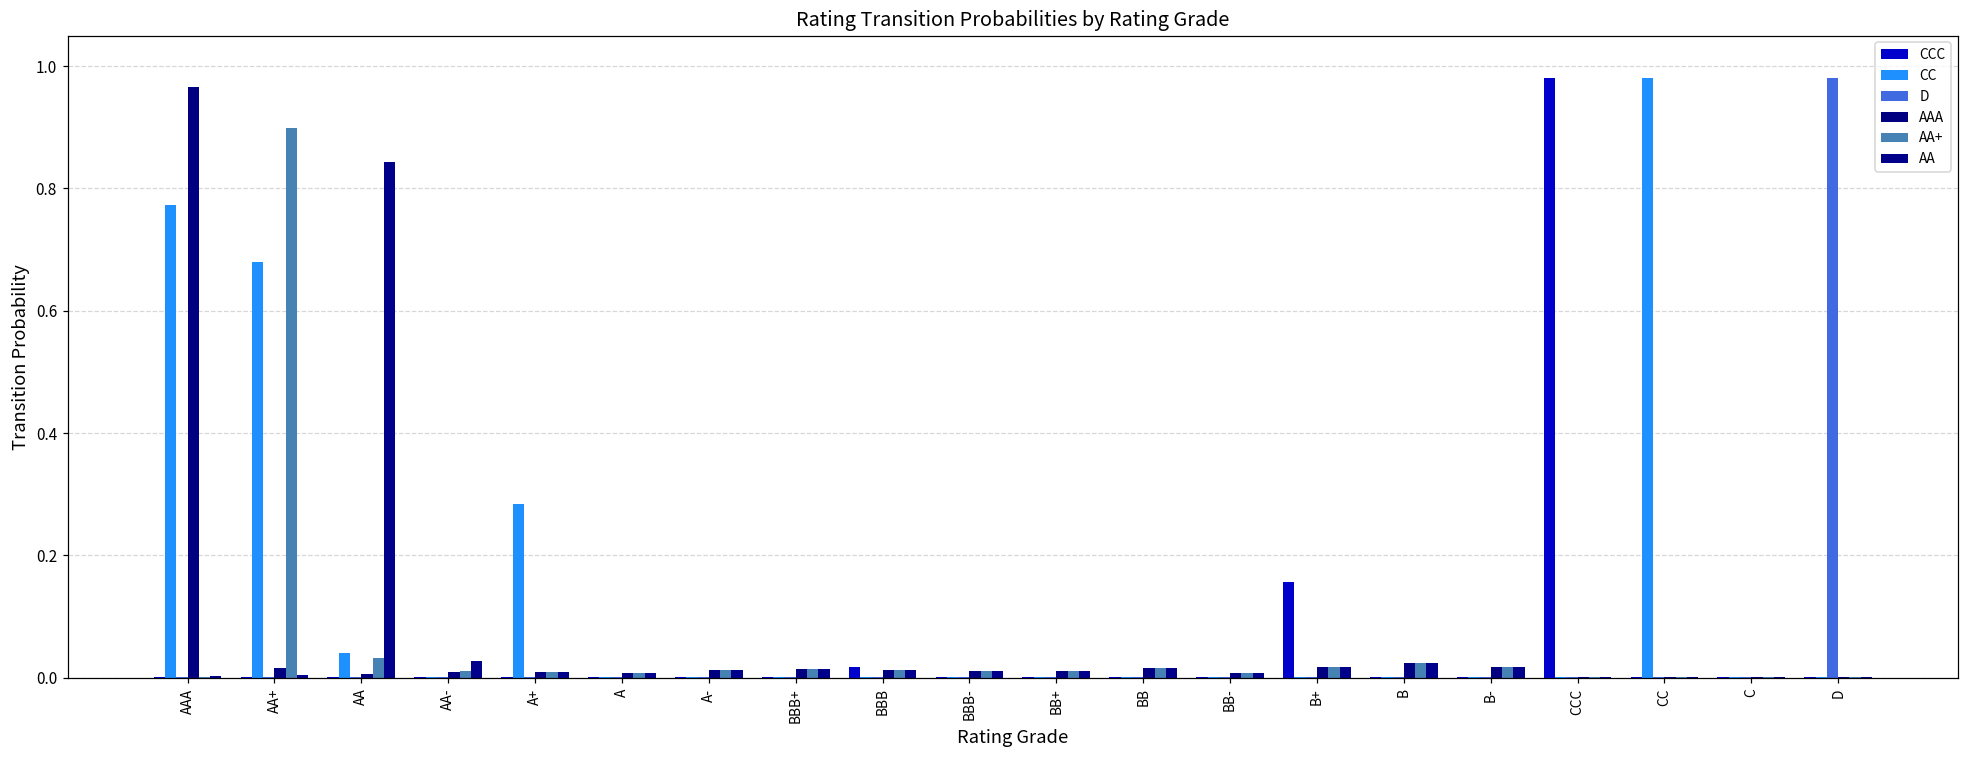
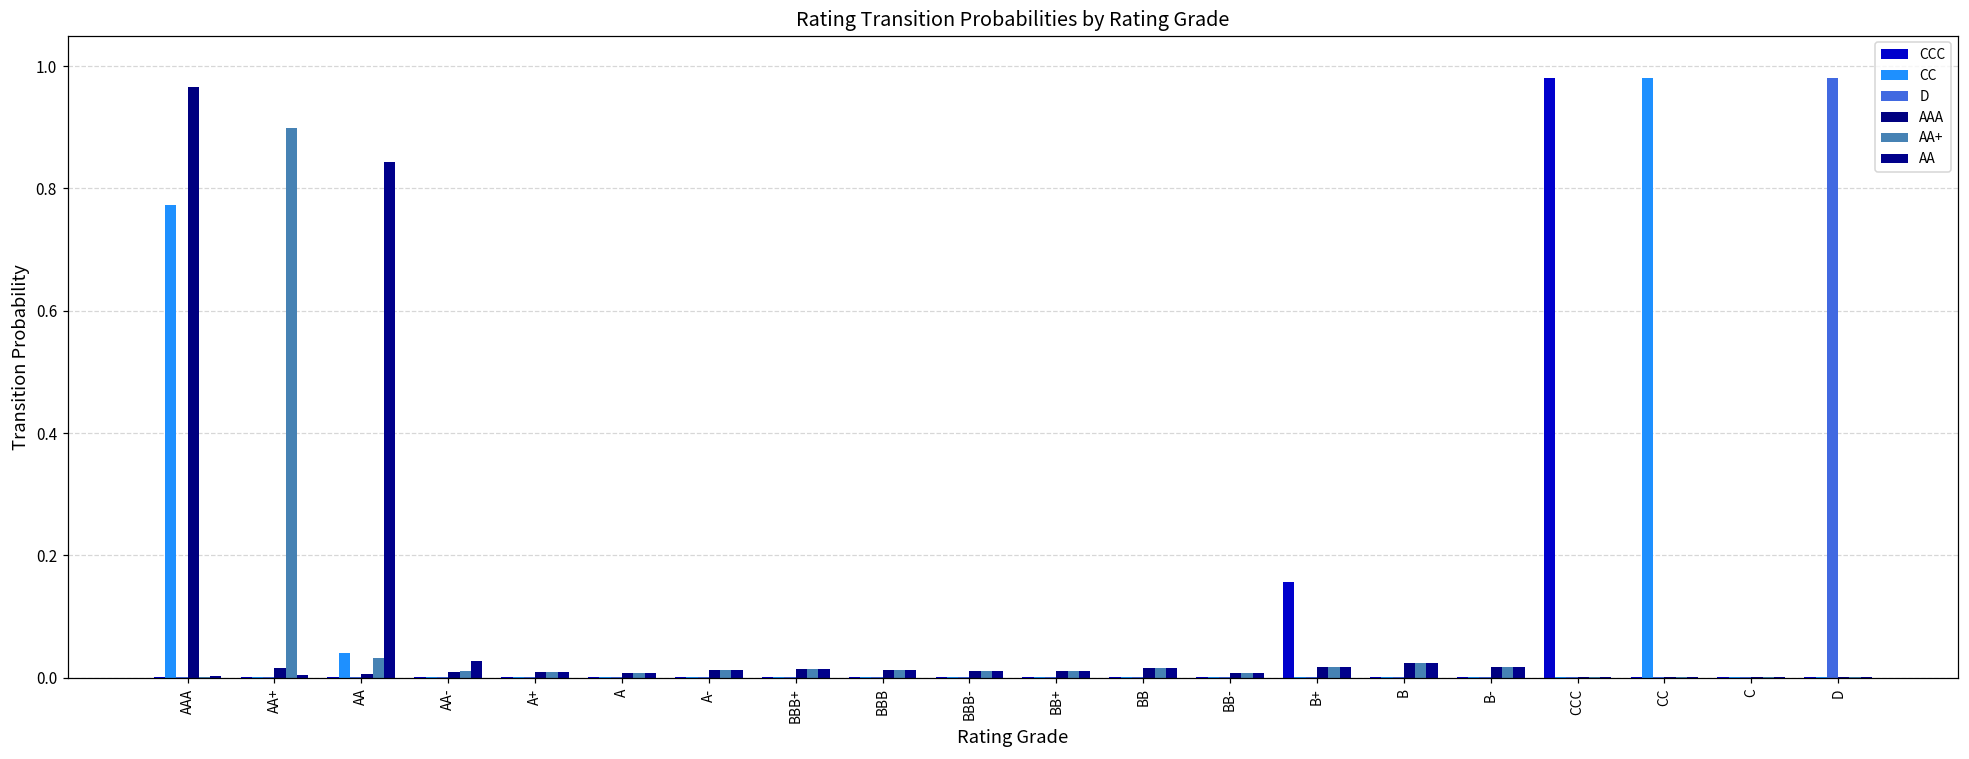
CC, AA+: 0.68 -> 0.00
CC, A+: 0.28 -> 0.00
CCC, BBB: 0.02 -> 0.00
